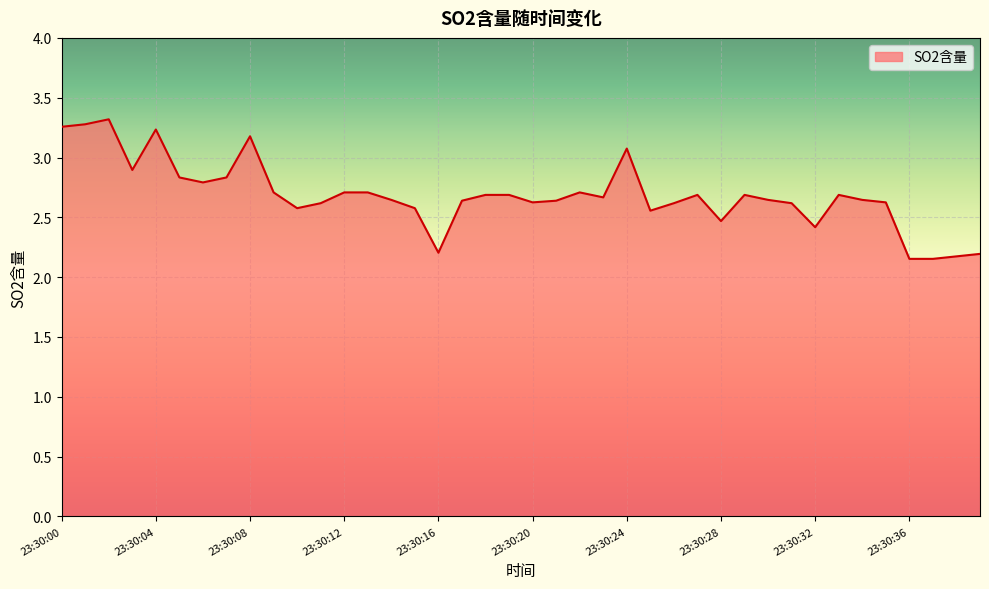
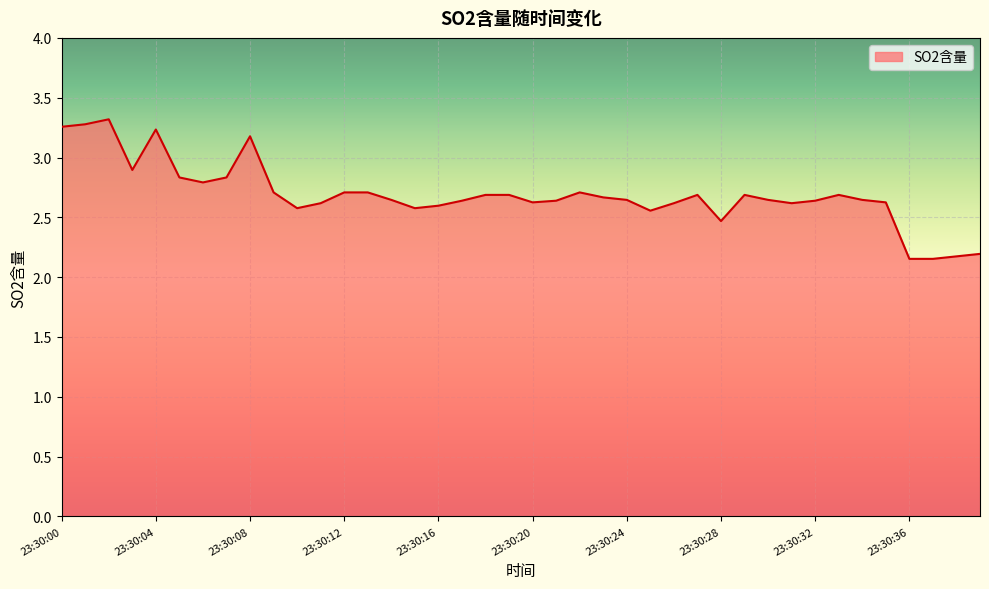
23:30:16: 2.20 -> 2.60
23:30:24: 3.07 -> 2.65
23:30:32: 2.42 -> 2.64
